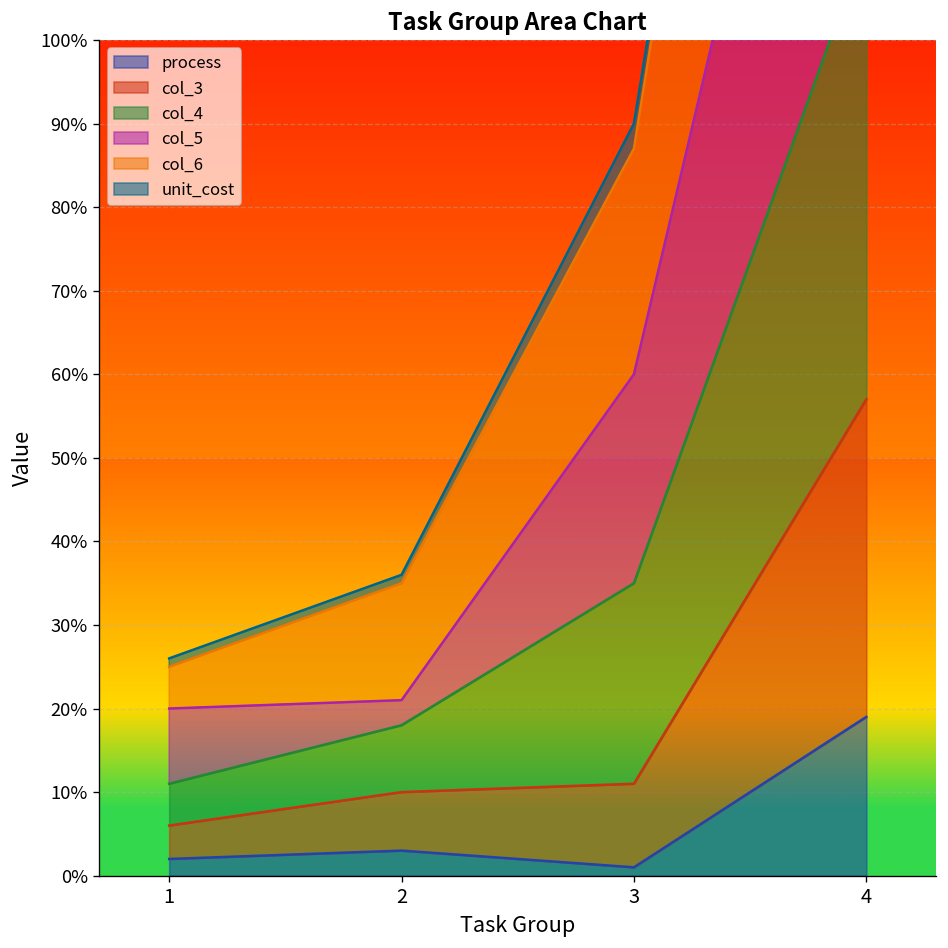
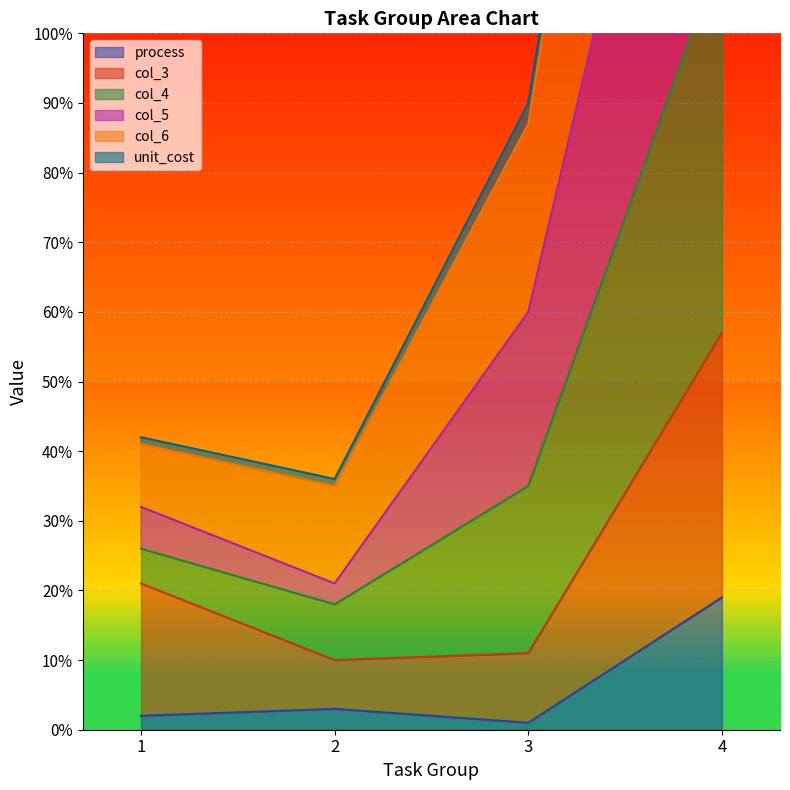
col_3, 1: 4% -> 19%
col_5, 1: 9% -> 6%
col_6, 1: 5% -> 9%
